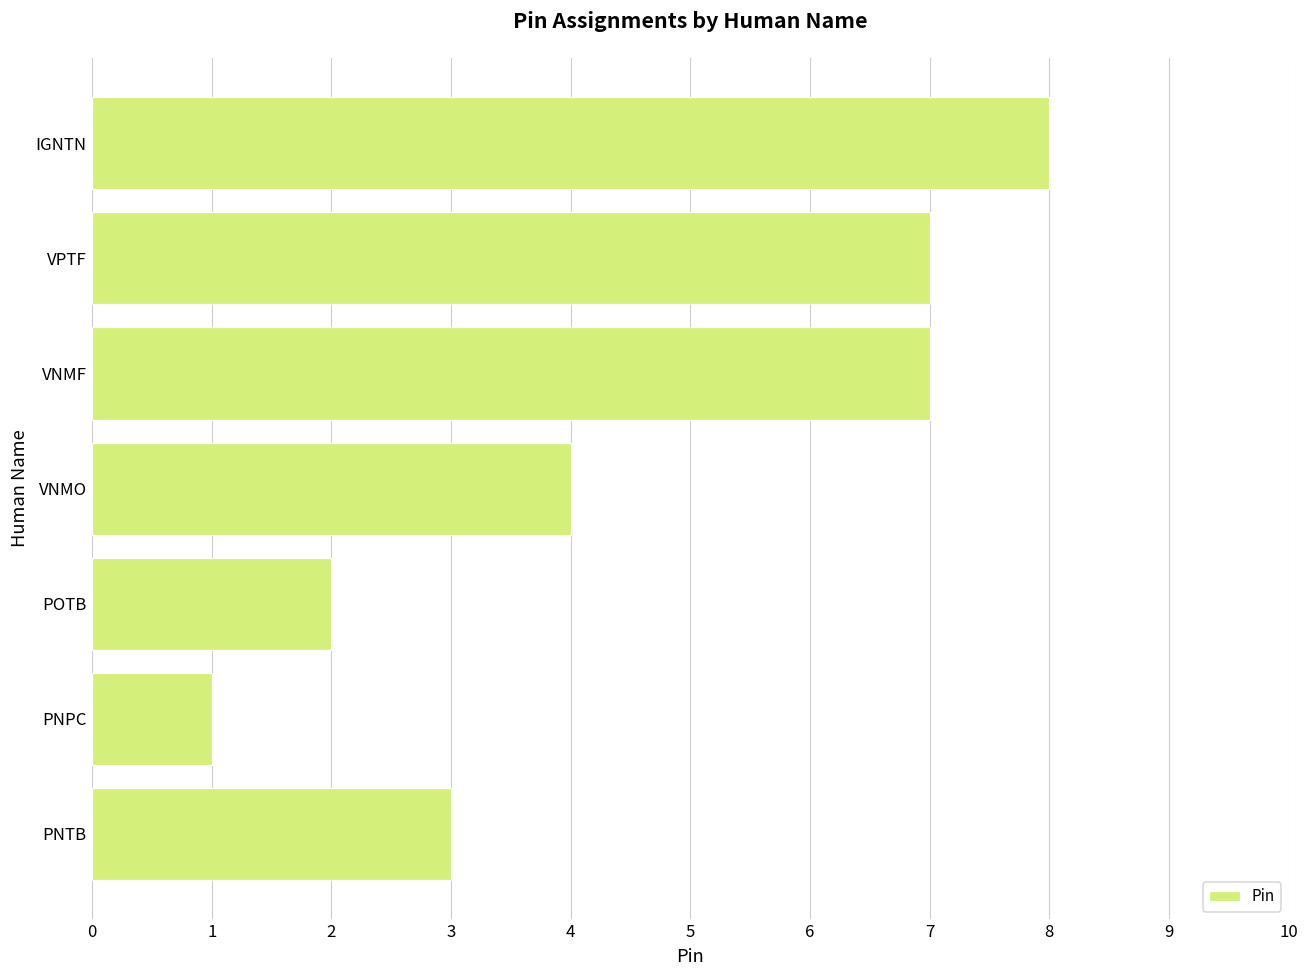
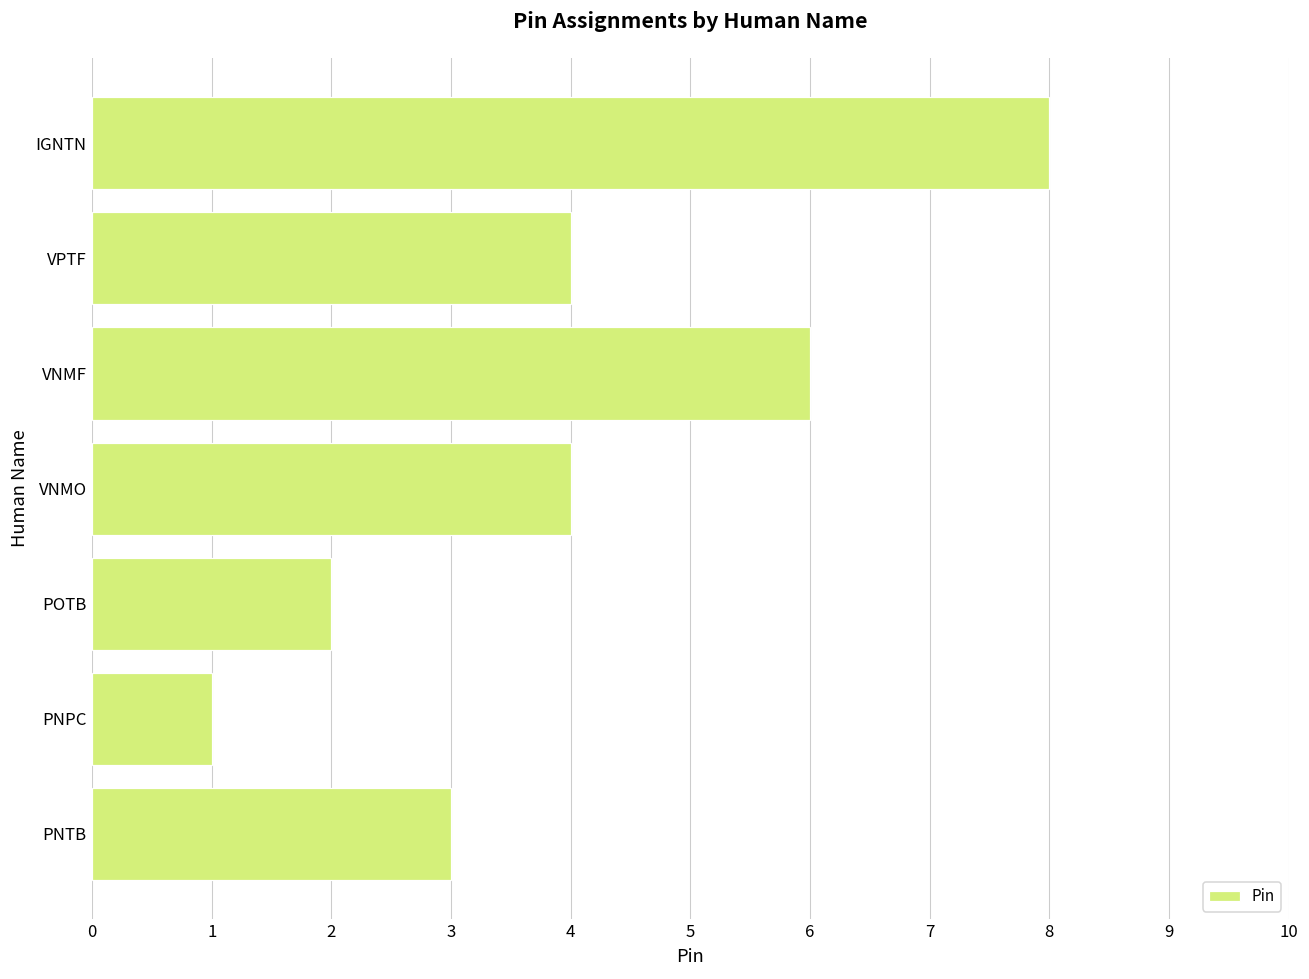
VPTF: 7 -> 4
VNMF: 7 -> 6
